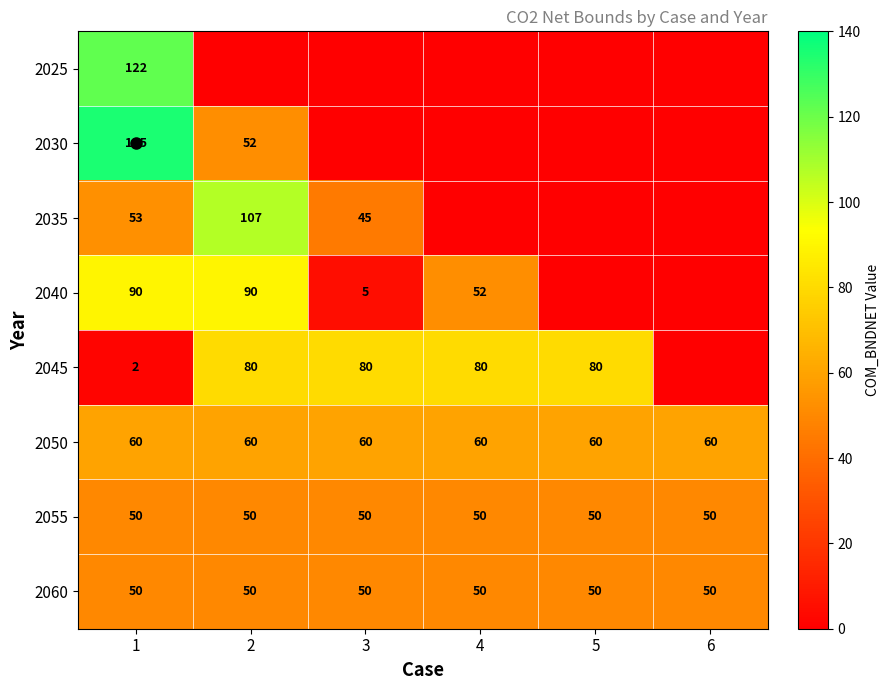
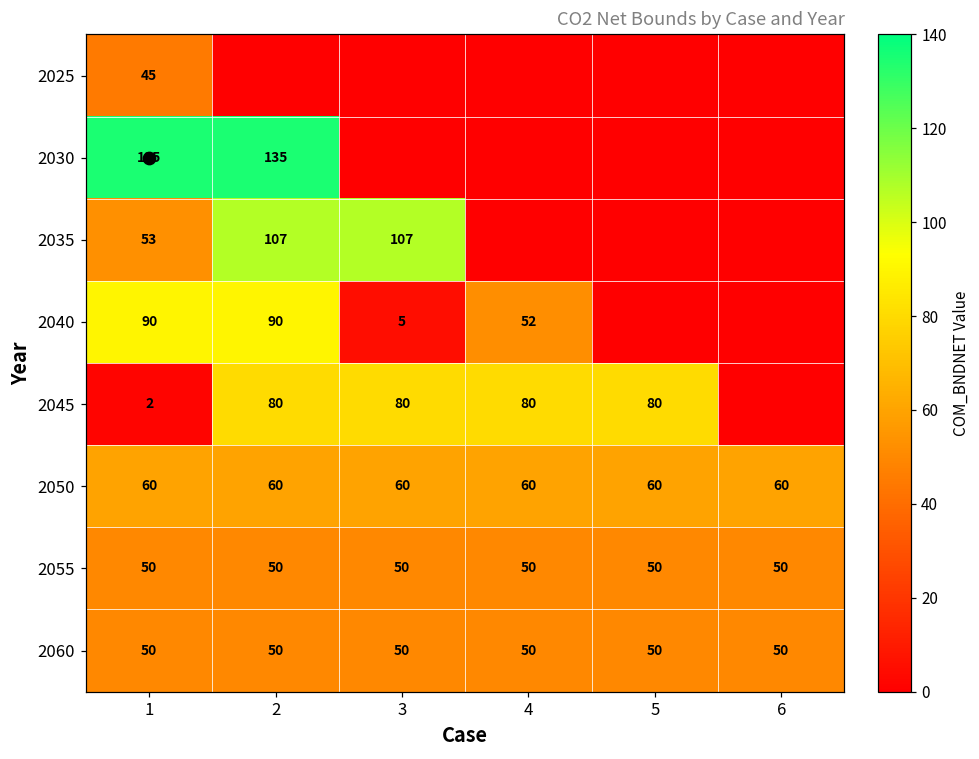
2025, 1: 122 -> 45
2030, 2: 52 -> 135
2035, 3: 45 -> 107
